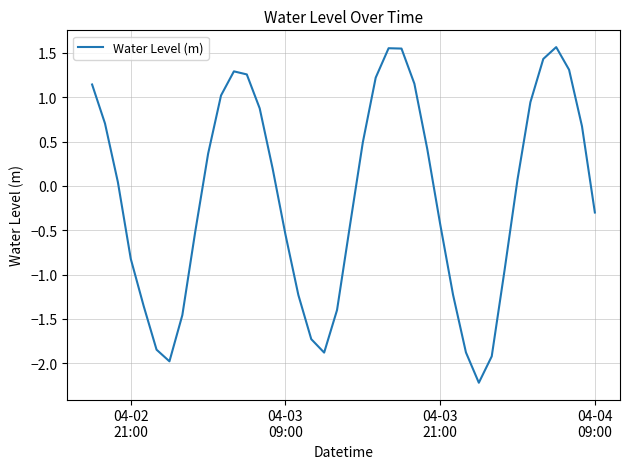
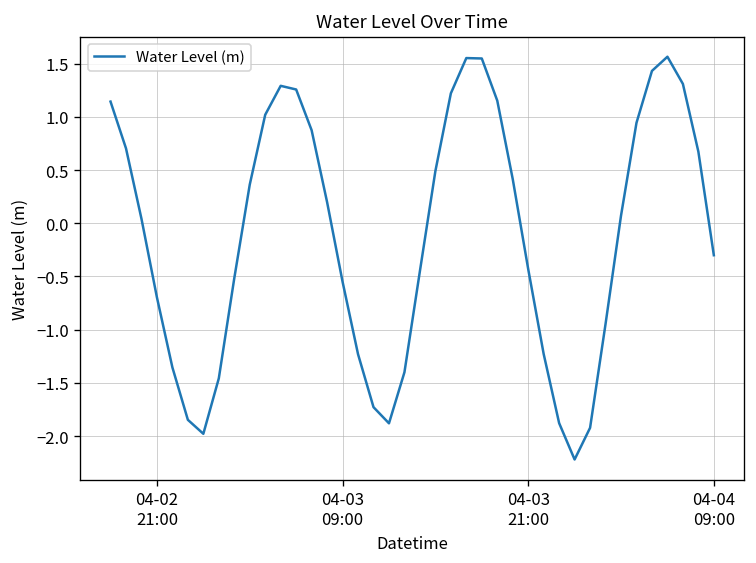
04-02 21:00: -0.8 -> -0.7
